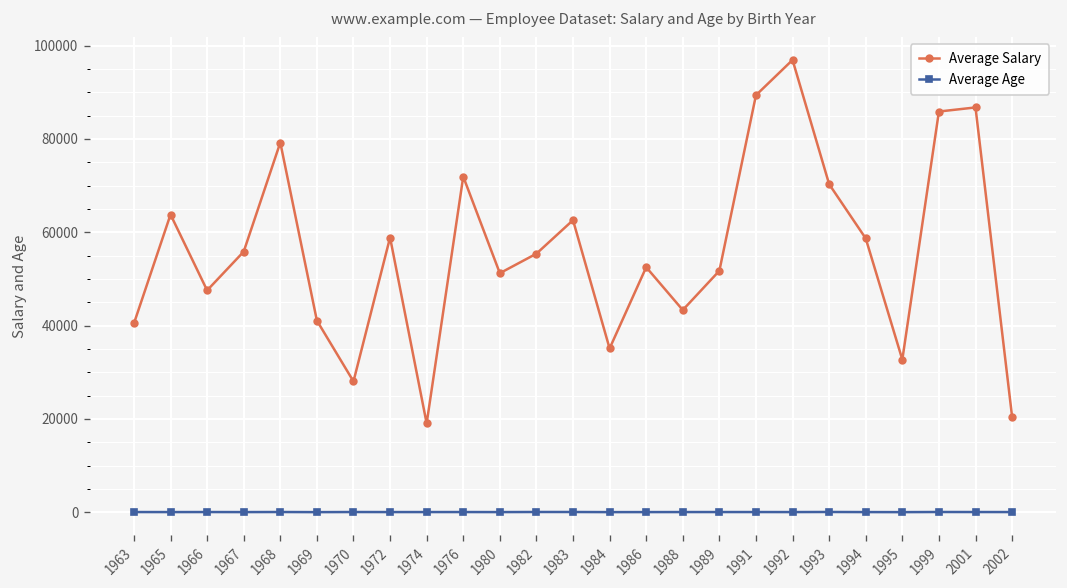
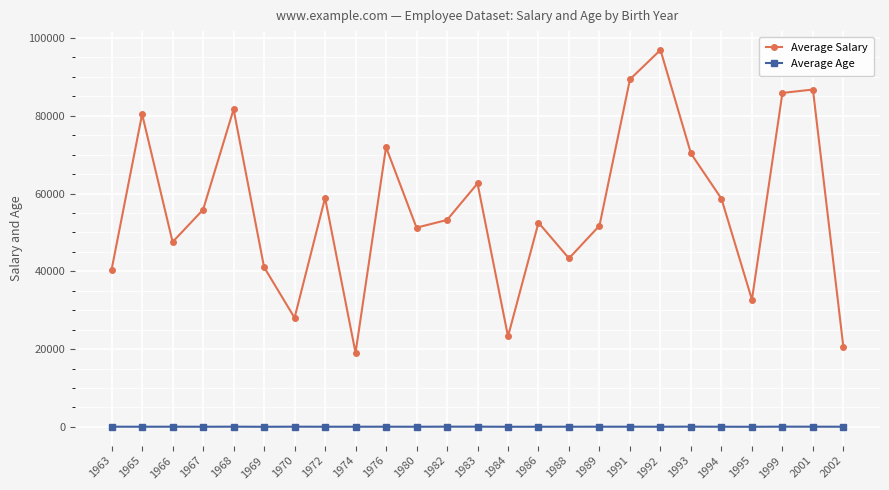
Average Salary, 1965: 64000 -> 80000
Average Salary, 1968: 79000 -> 82000
Average Salary, 1982: 55000 -> 53000
Average Salary, 1984: 35000 -> 23000
